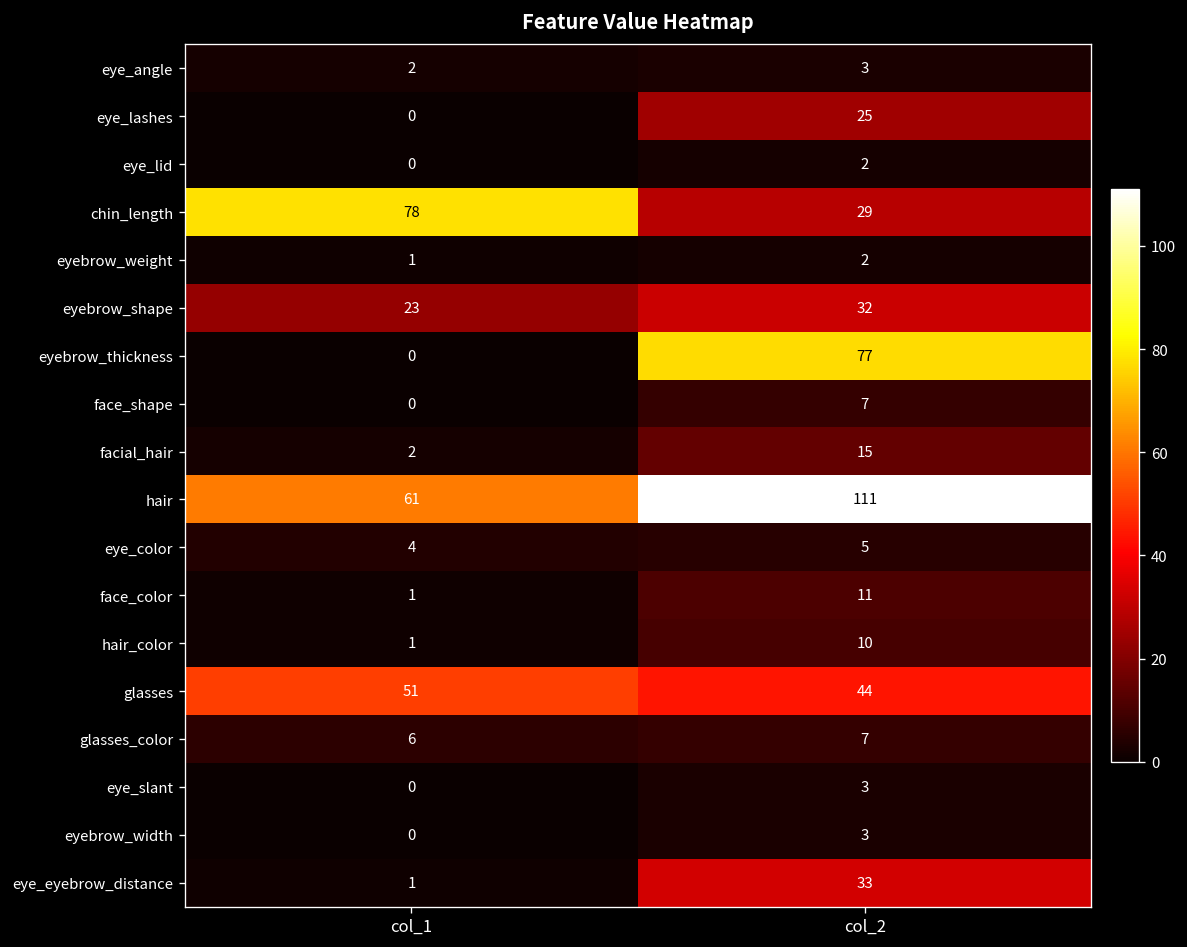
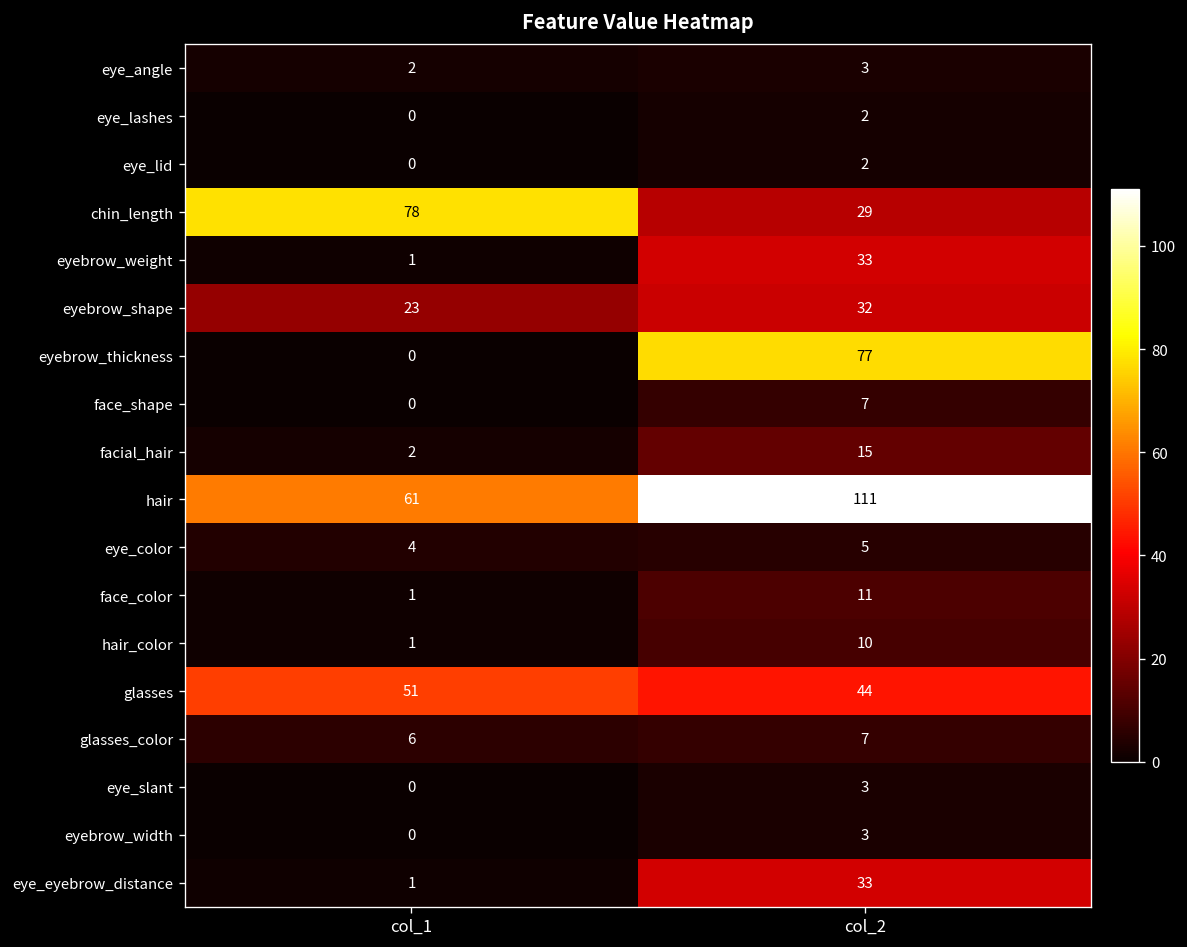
eye_lashes, col_2: 25 -> 2
eyebrow_weight, col_2: 2 -> 33
